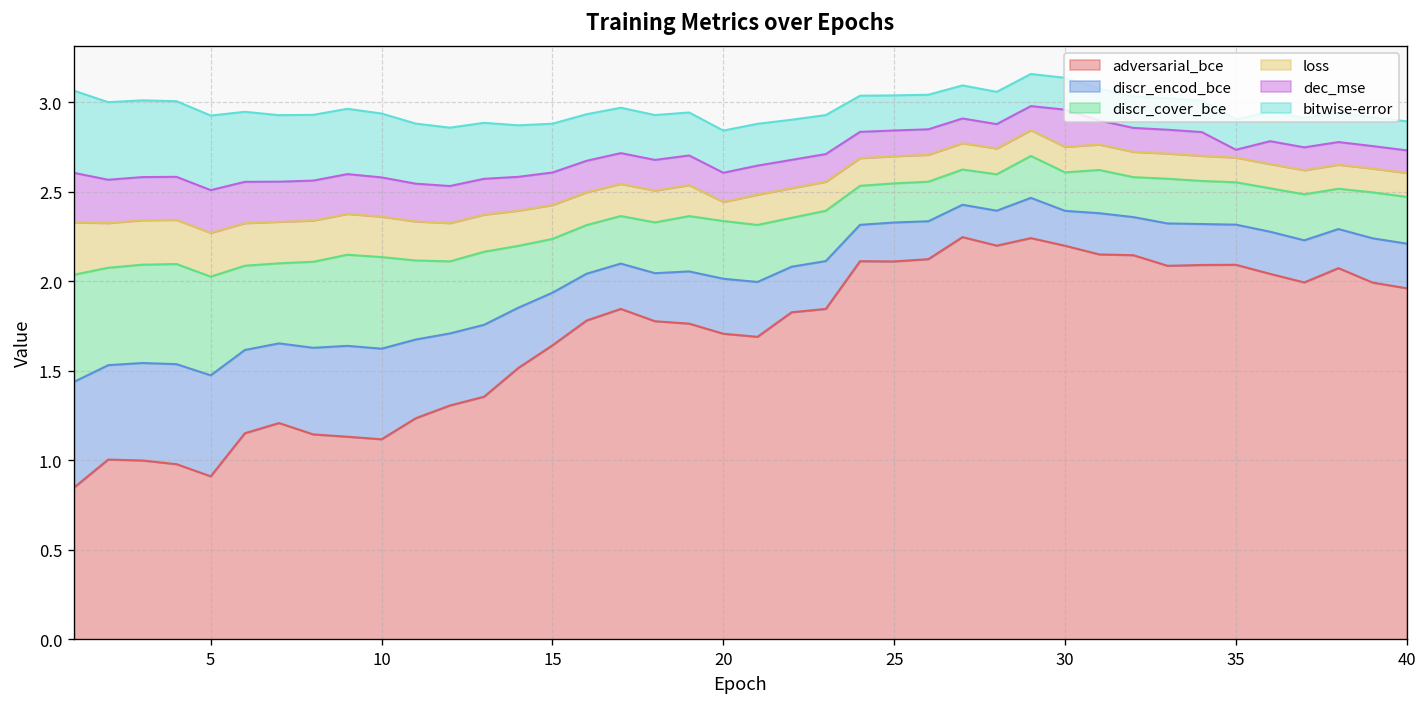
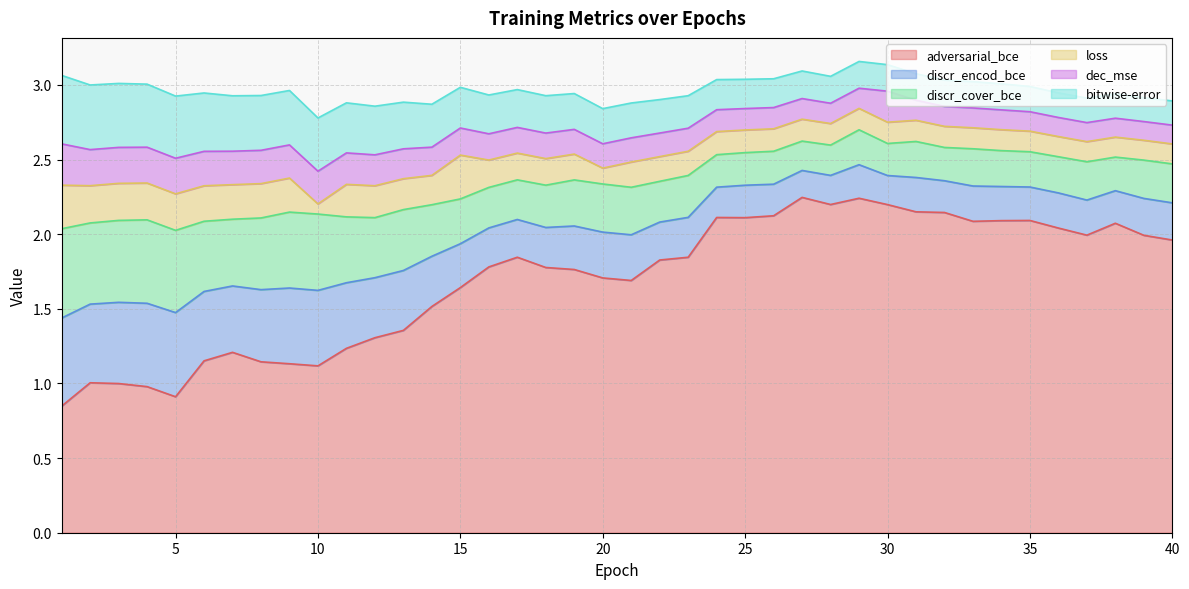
loss, 10: 0.23 -> 0.07
loss, 15: 0.19 -> 0.29
dec_mse, 35: 0.04 -> 0.13
